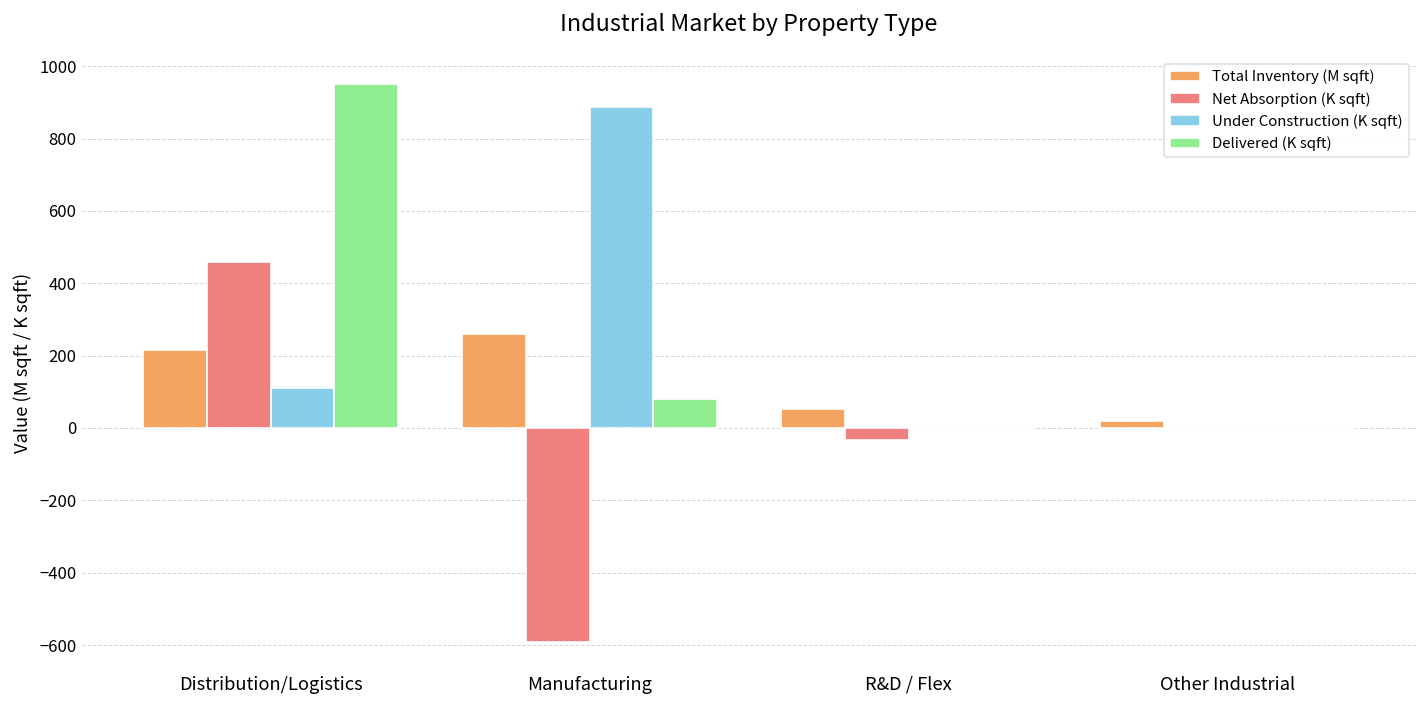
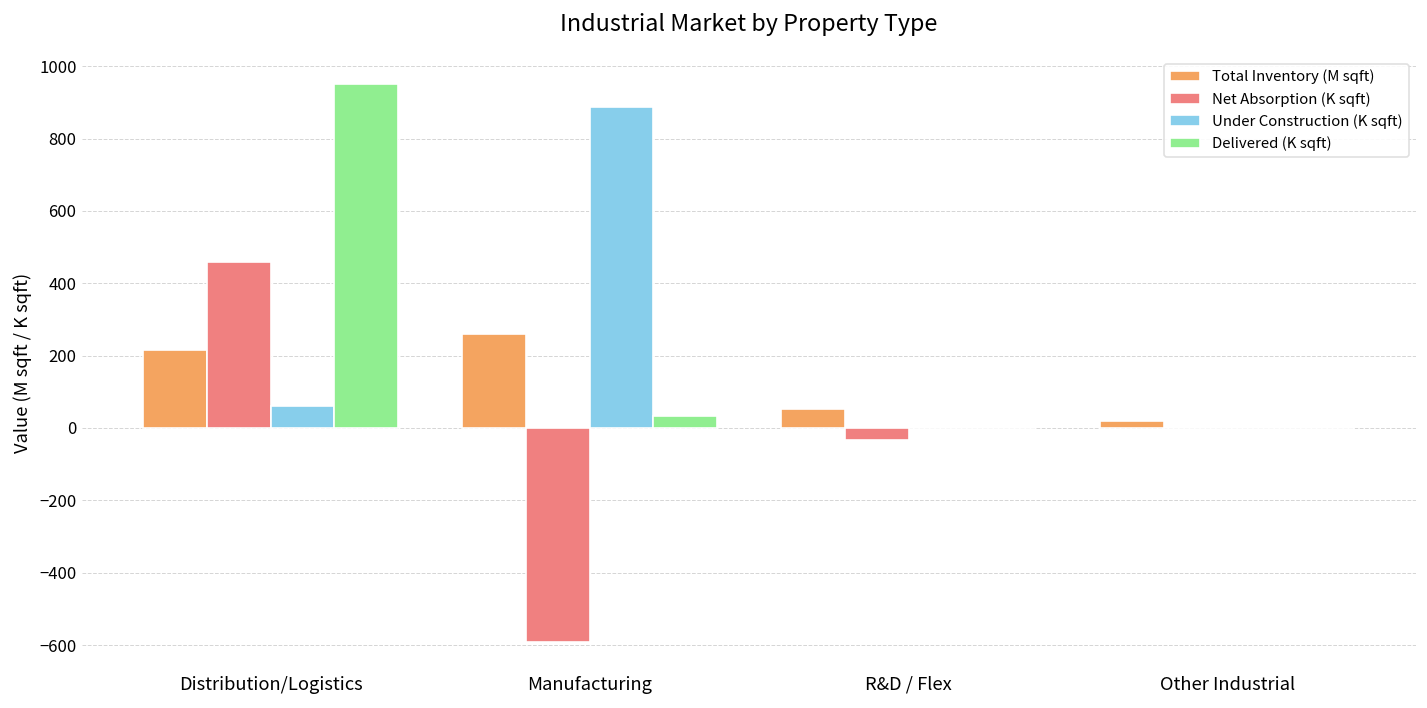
Under Construction (K sqft), Distribution/Logistics: 110 -> 60
Delivered (K sqft), Manufacturing: 80 -> 30
